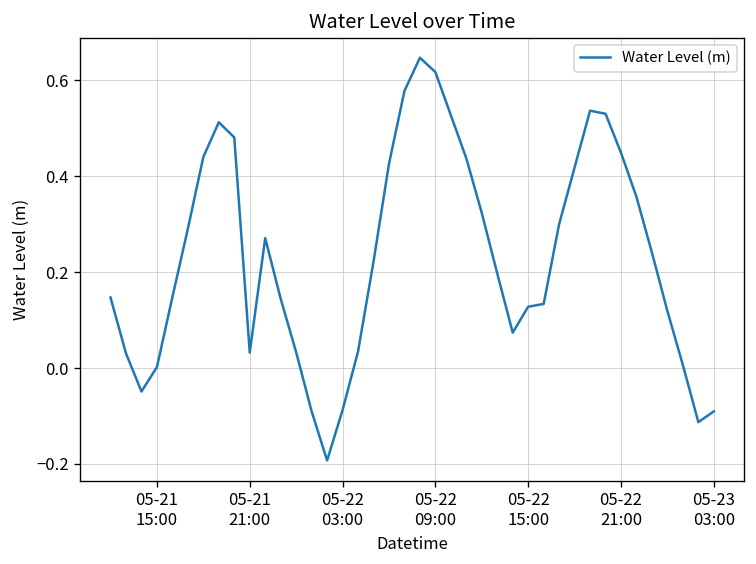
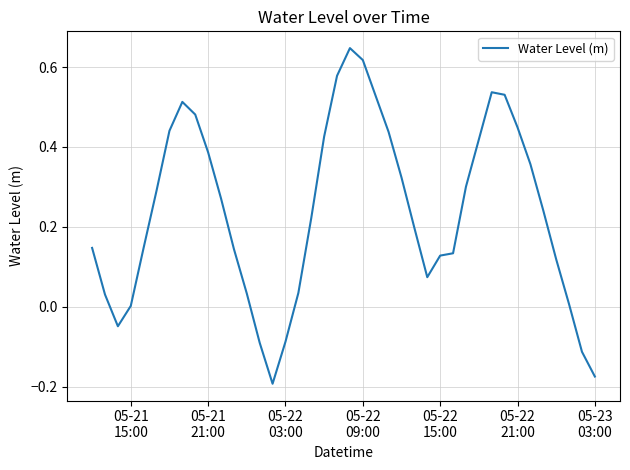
05-21 21:00: 0.03 -> 0.39
05-23 03:00: -0.09 -> -0.17
